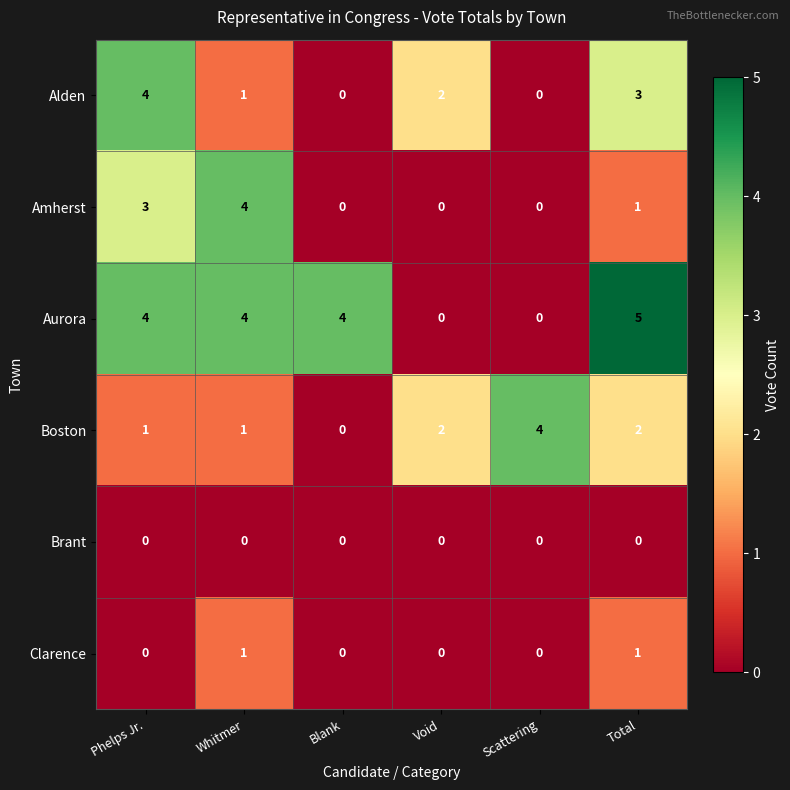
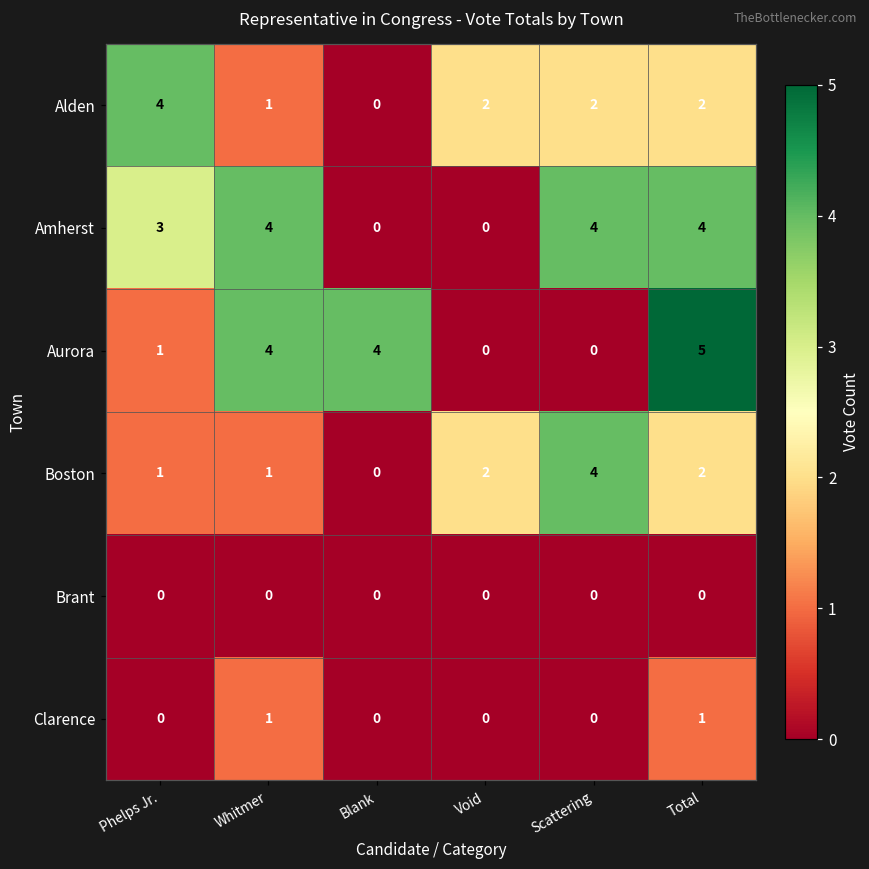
Alden, Scattering: 0 -> 2
Alden, Total: 3 -> 2
Amherst, Scattering: 0 -> 4
Amherst, Total: 1 -> 4
Aurora, Phelps Jr.: 4 -> 1
